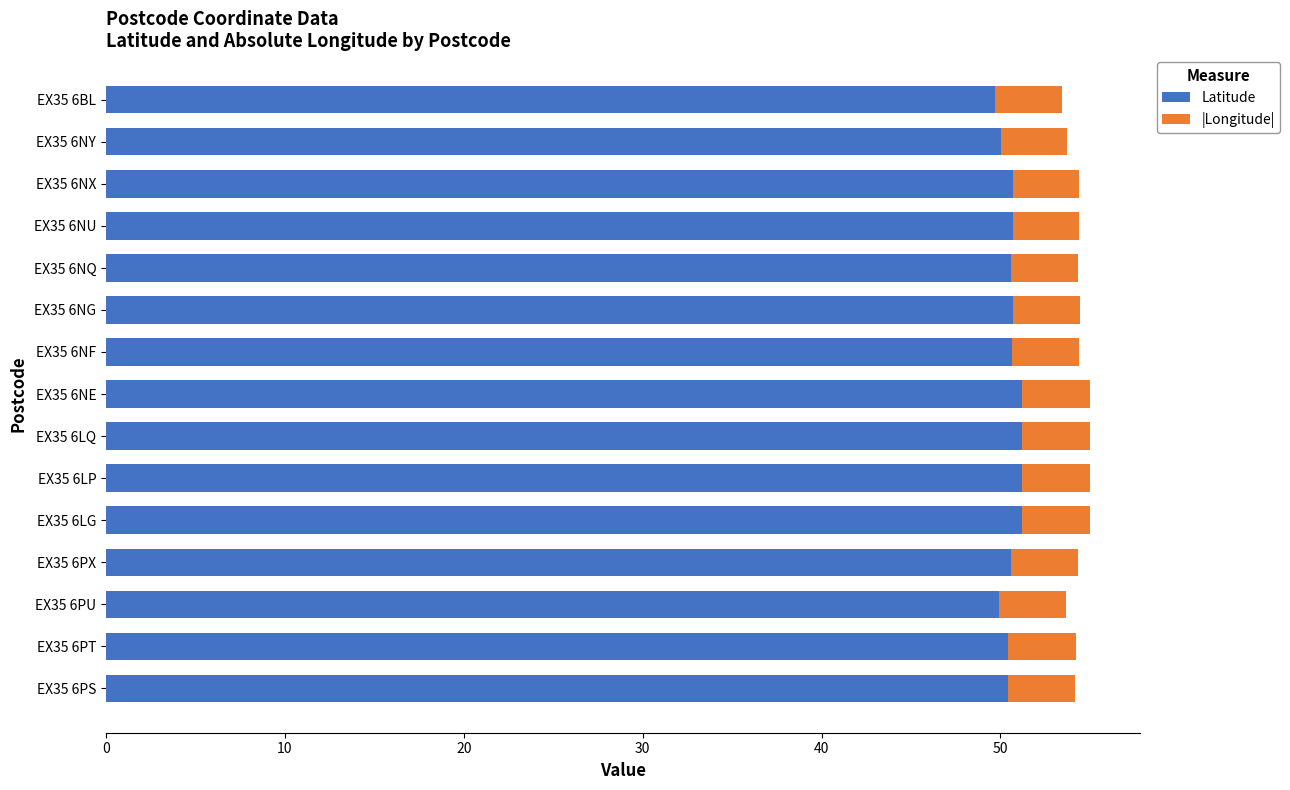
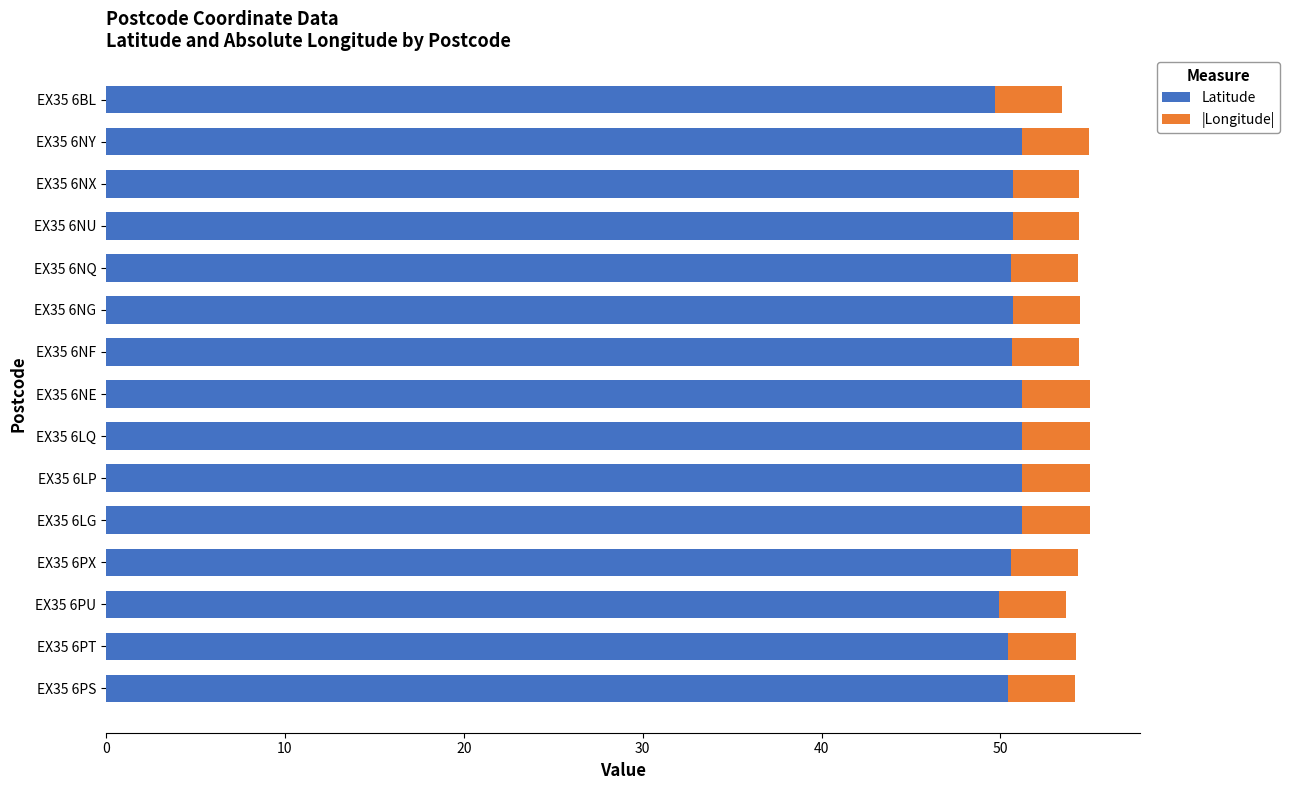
Latitude, EX35 6NY: 50.0 -> 51.2
